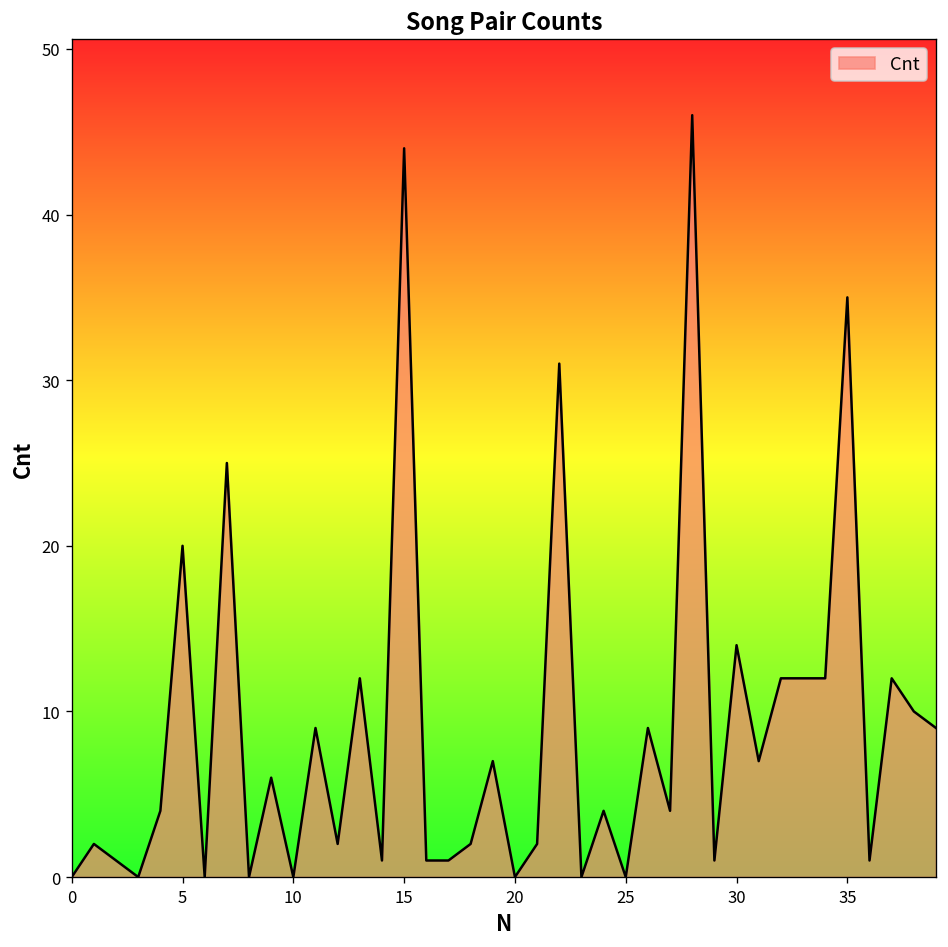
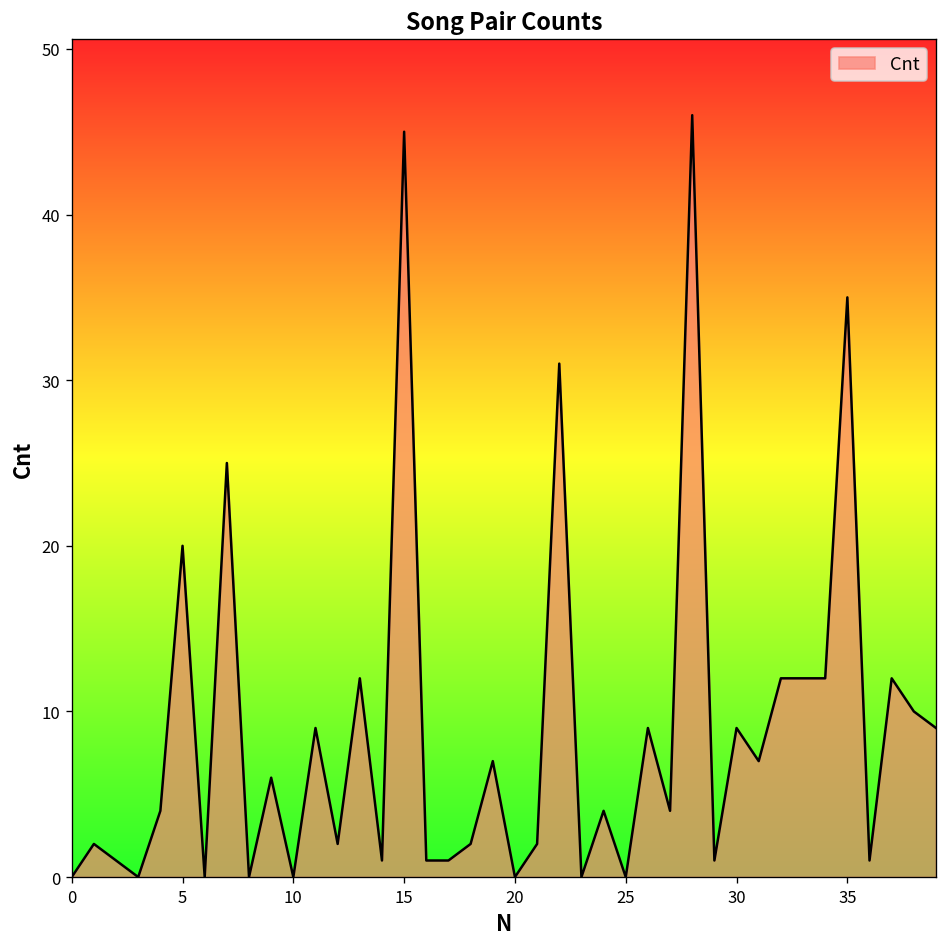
15: 44 -> 45
30: 14 -> 9
